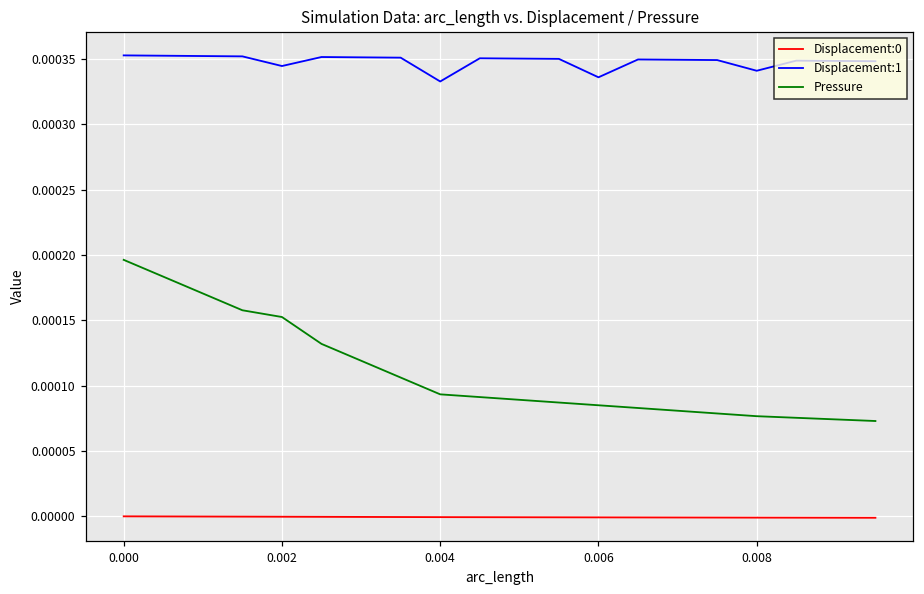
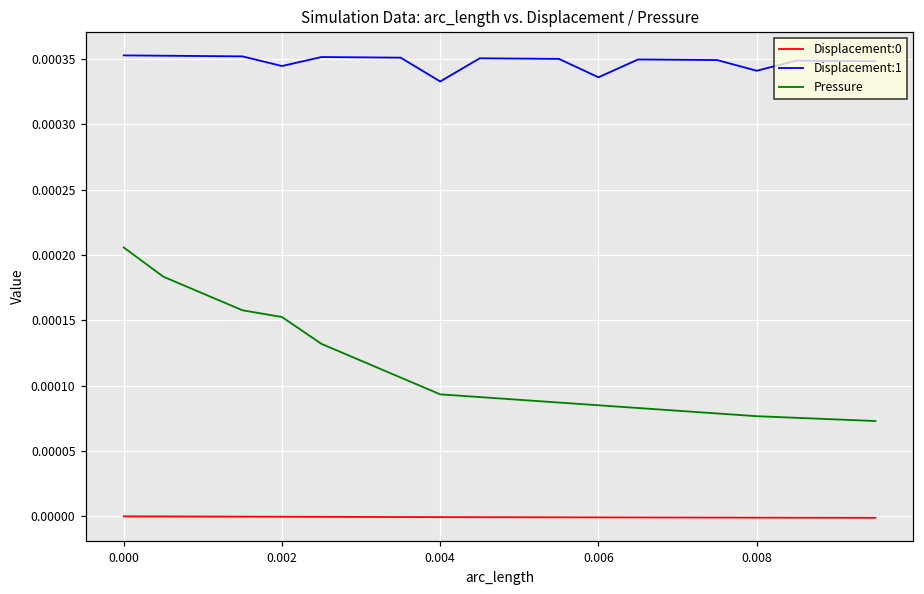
Pressure, 0.000: 0.000196 -> 0.000206
